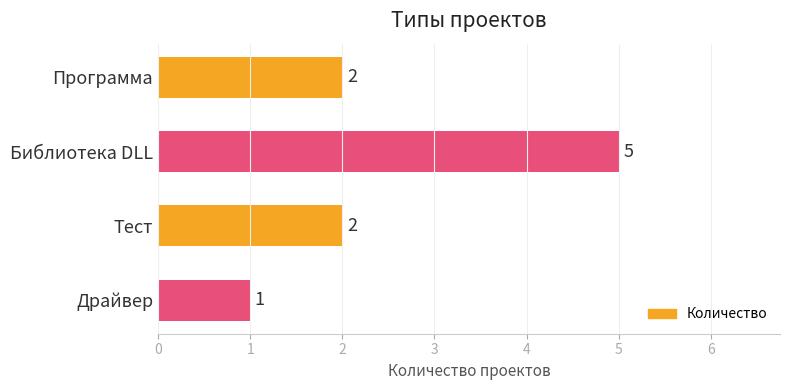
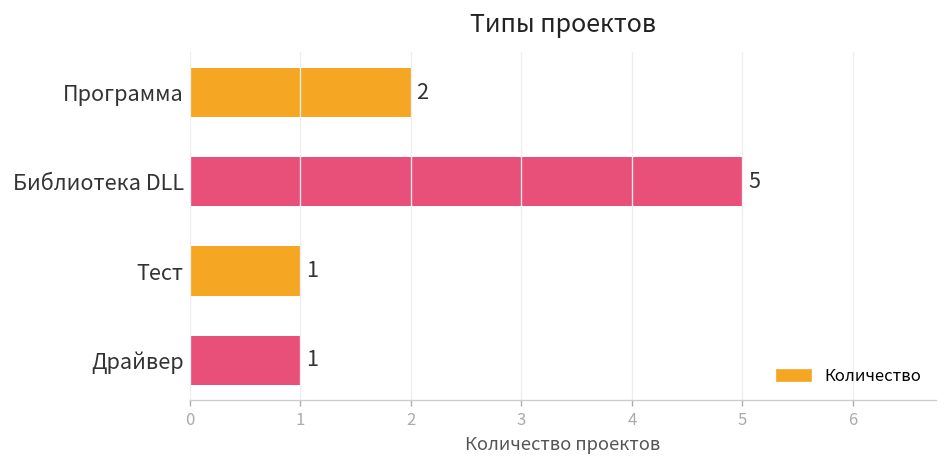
Тест: 2 -> 1
